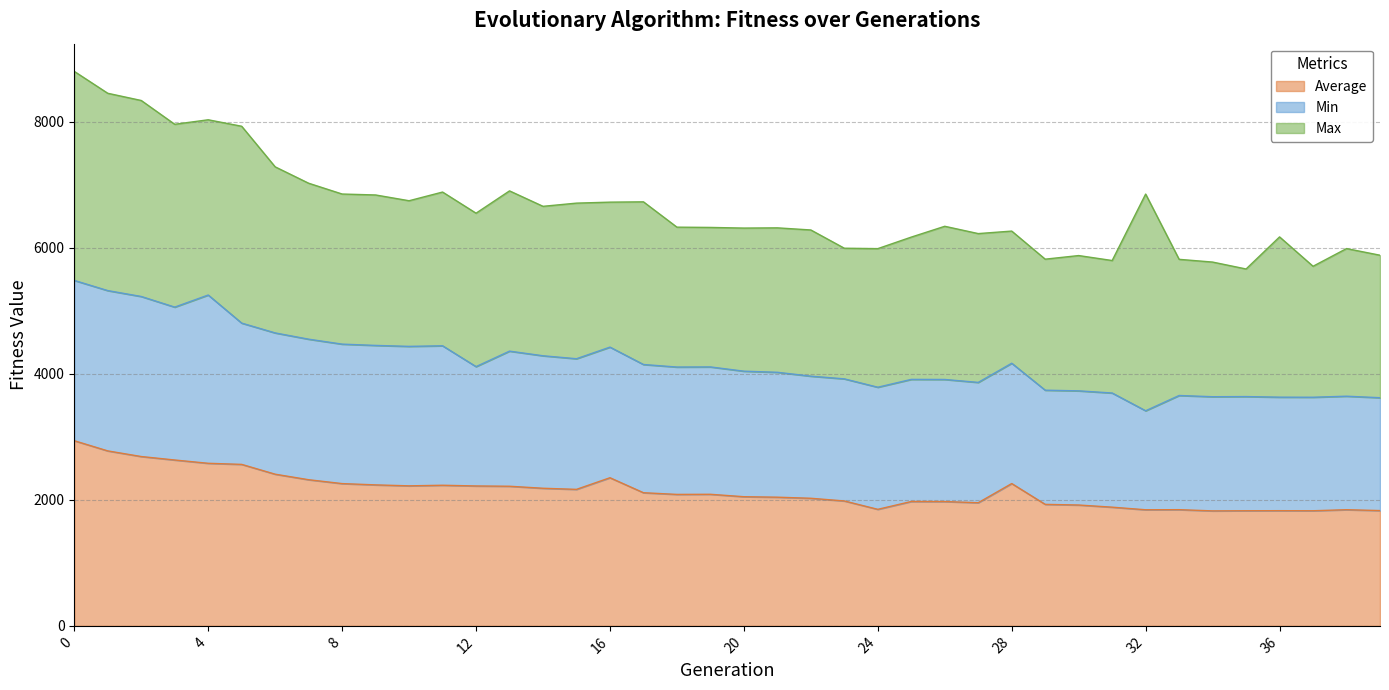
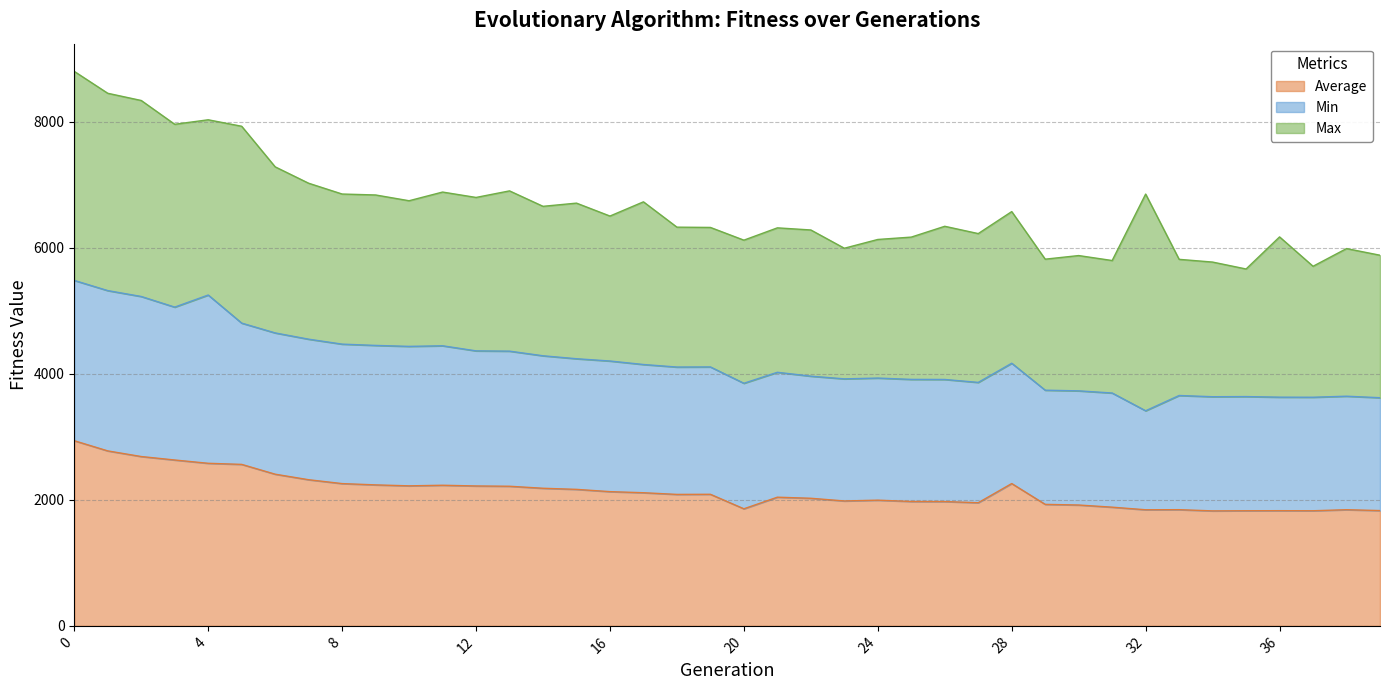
Min, 12: 1900 -> 2100
Average, 16: 2400 -> 2100
Average, 20: 2000 -> 1900
Average, 24: 1800 -> 2000
Max, 28: 2100 -> 2400
